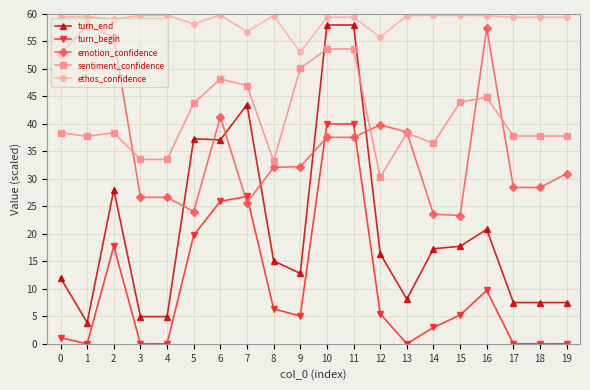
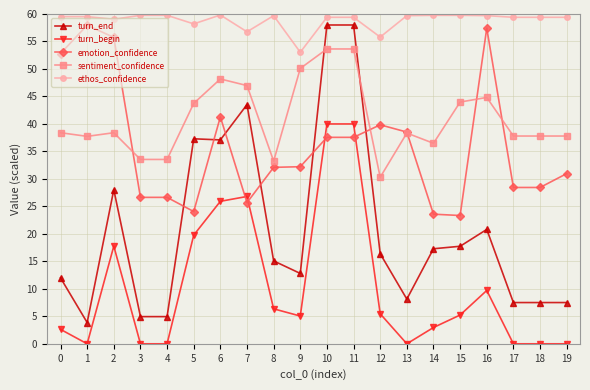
turn_begin, 0: 1 -> 3
